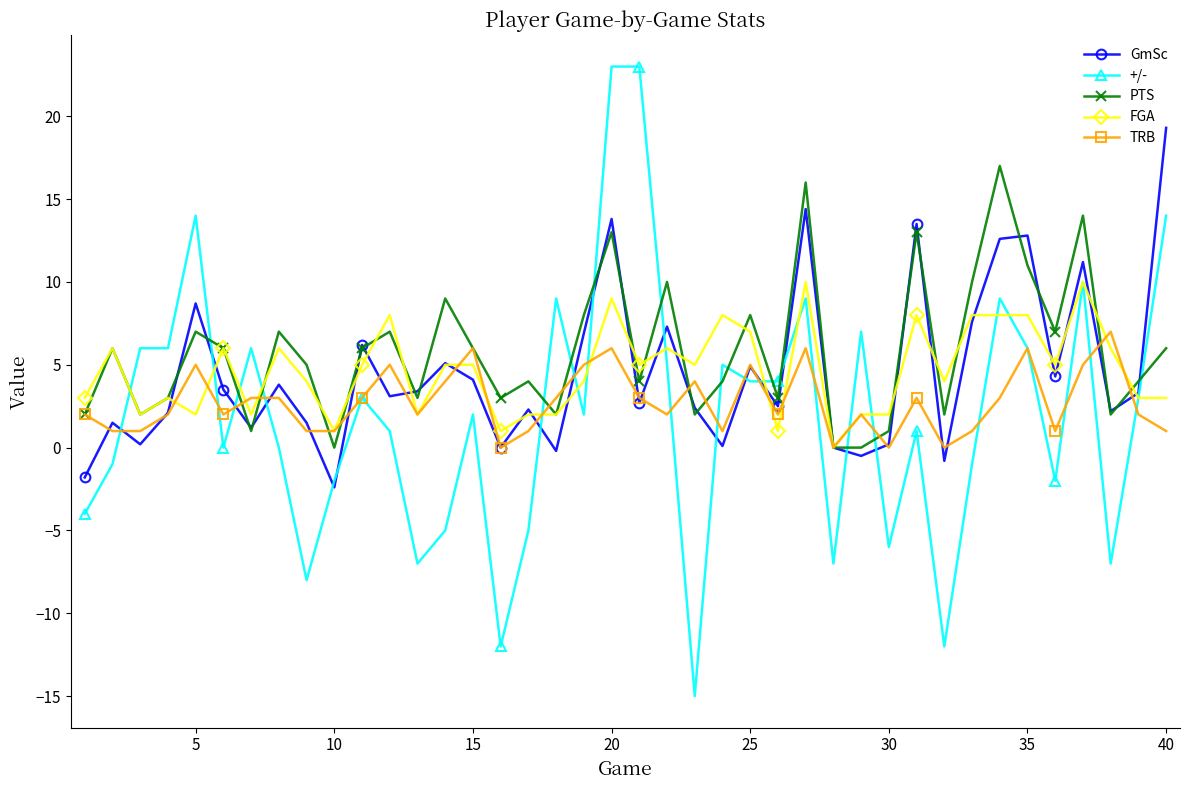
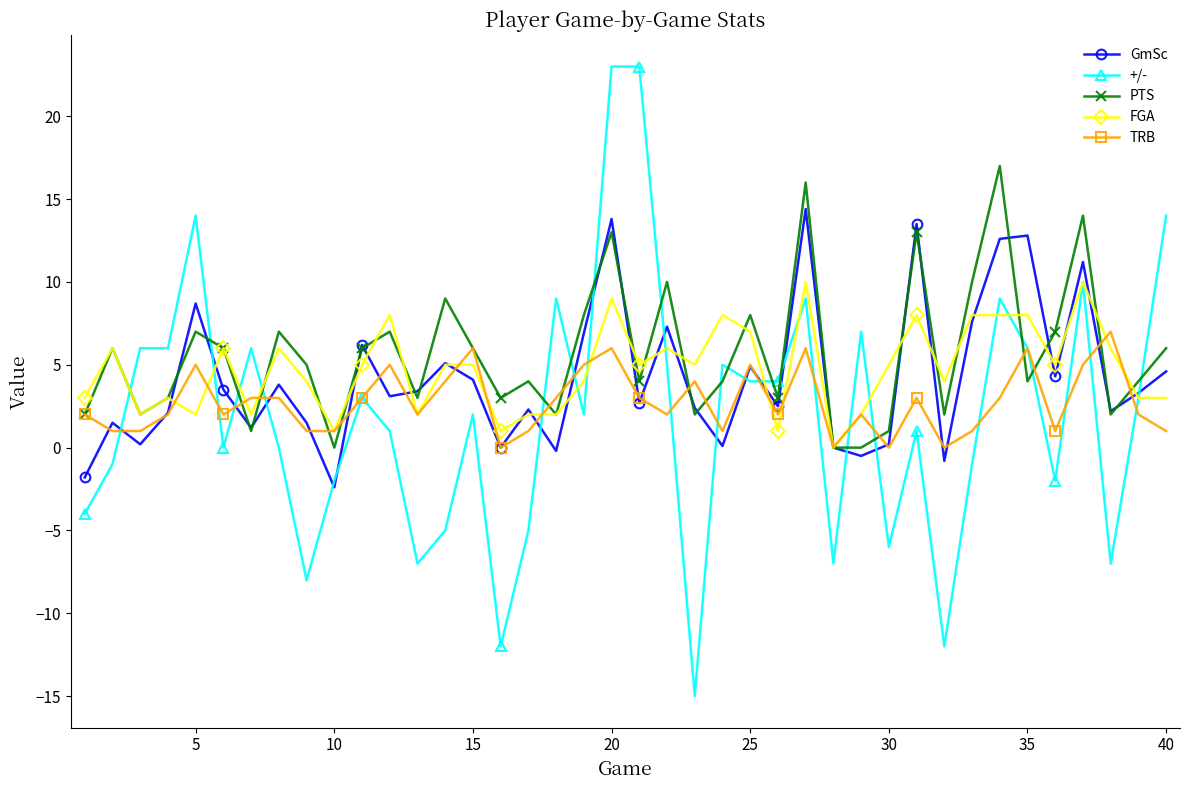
FGA, 30: 2 -> 5
PTS, 35: 11 -> 4
GmSc, 40: 19.3 -> 4.6
